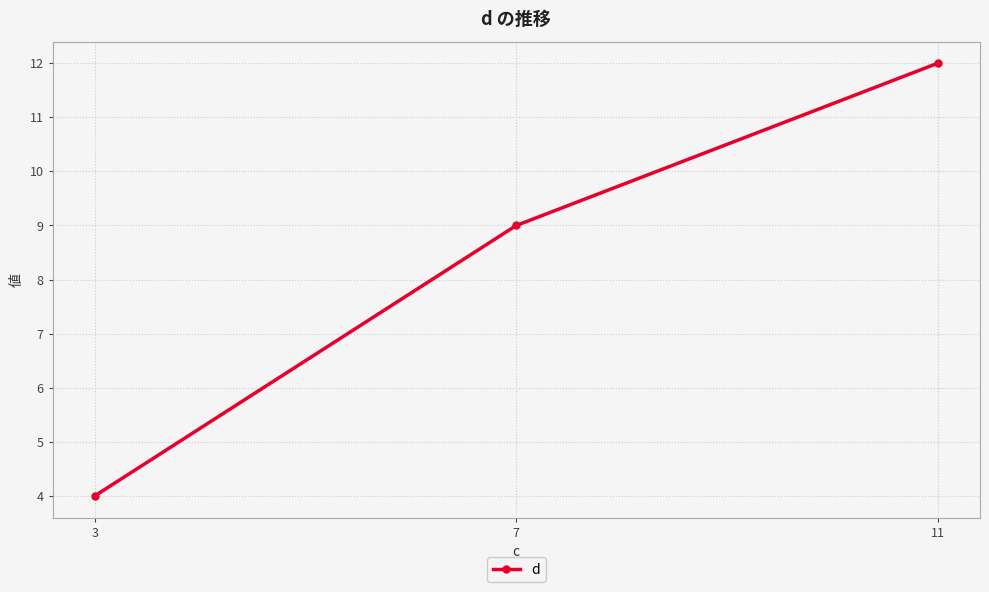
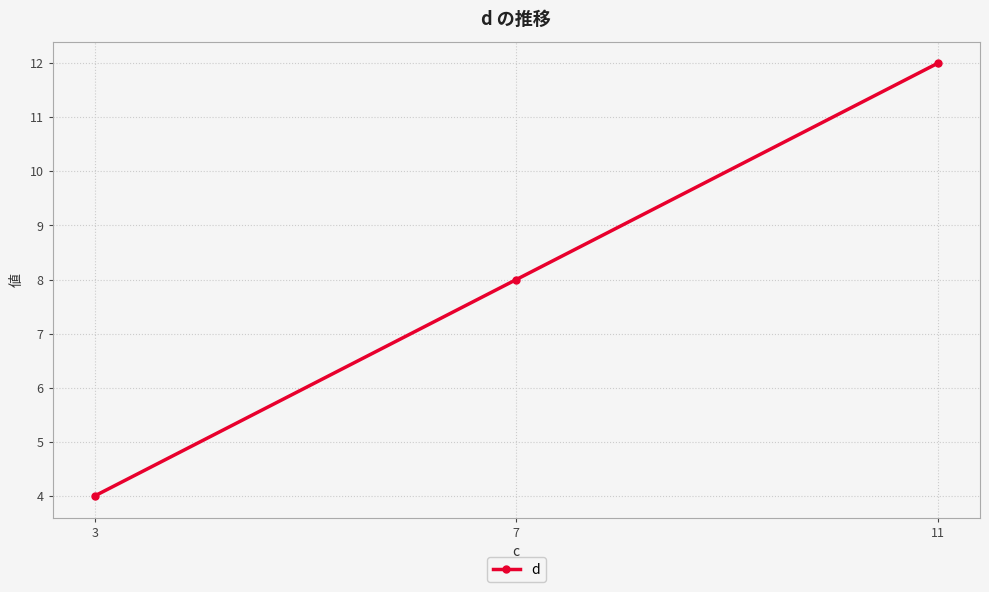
7: 9 -> 8
